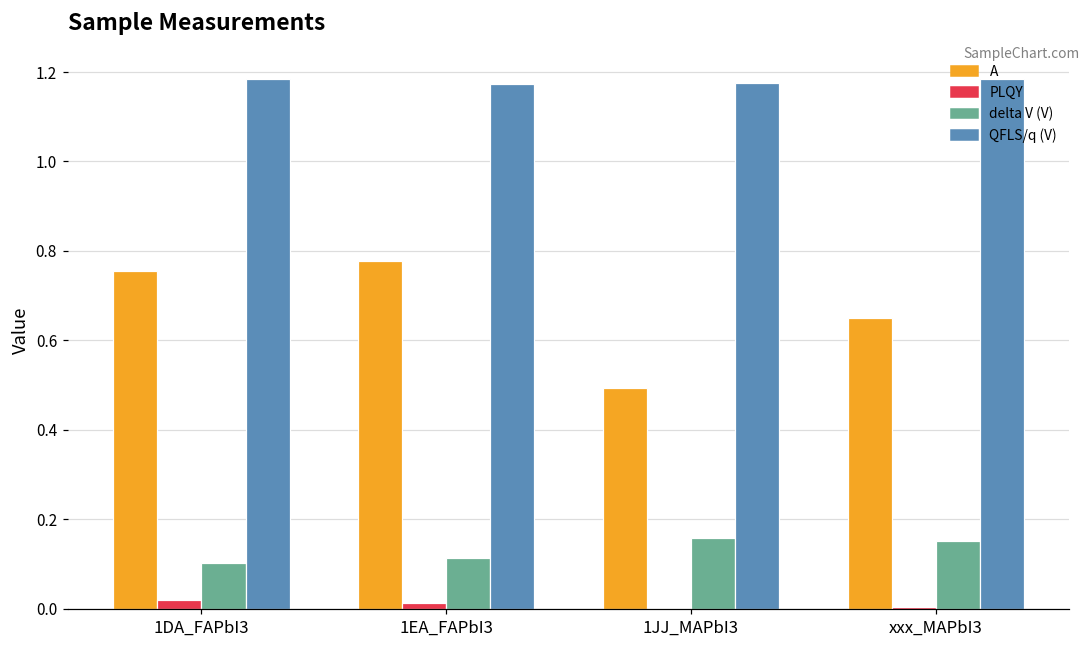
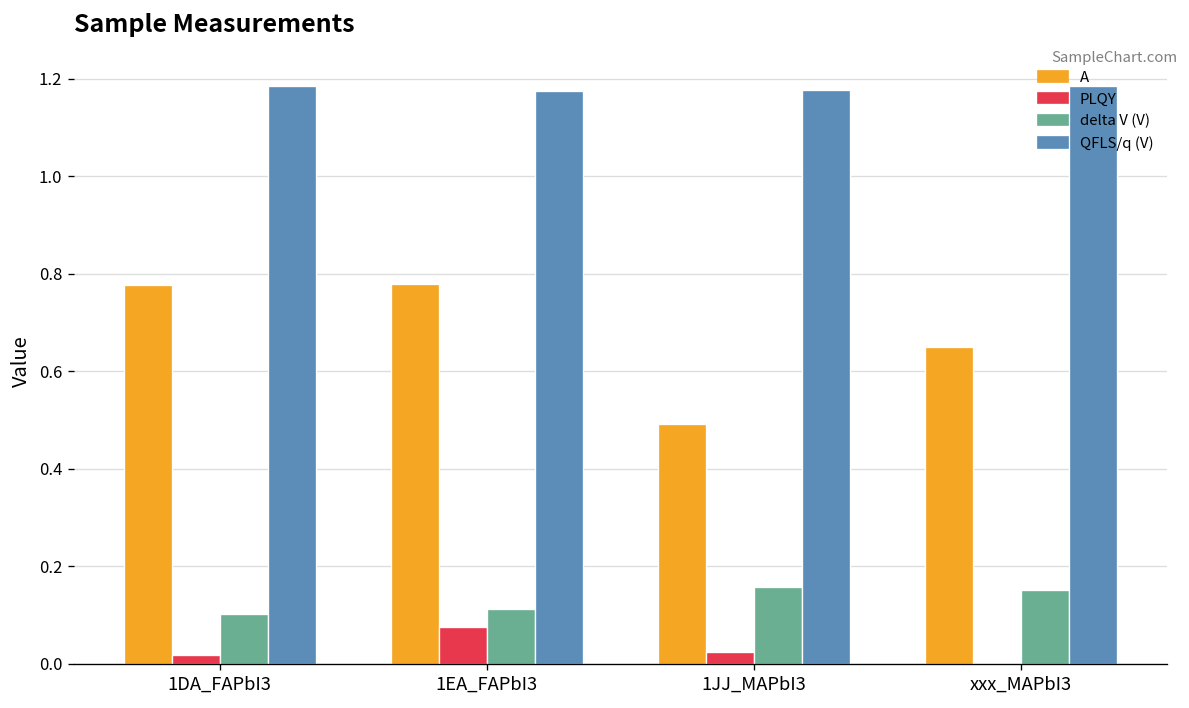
A, 1DA_FAPbI3: 0.75 -> 0.78
PLQY, 1EA_FAPbI3: 0.01 -> 0.08
PLQY, 1JJ_MAPbI3: 0.00 -> 0.02
